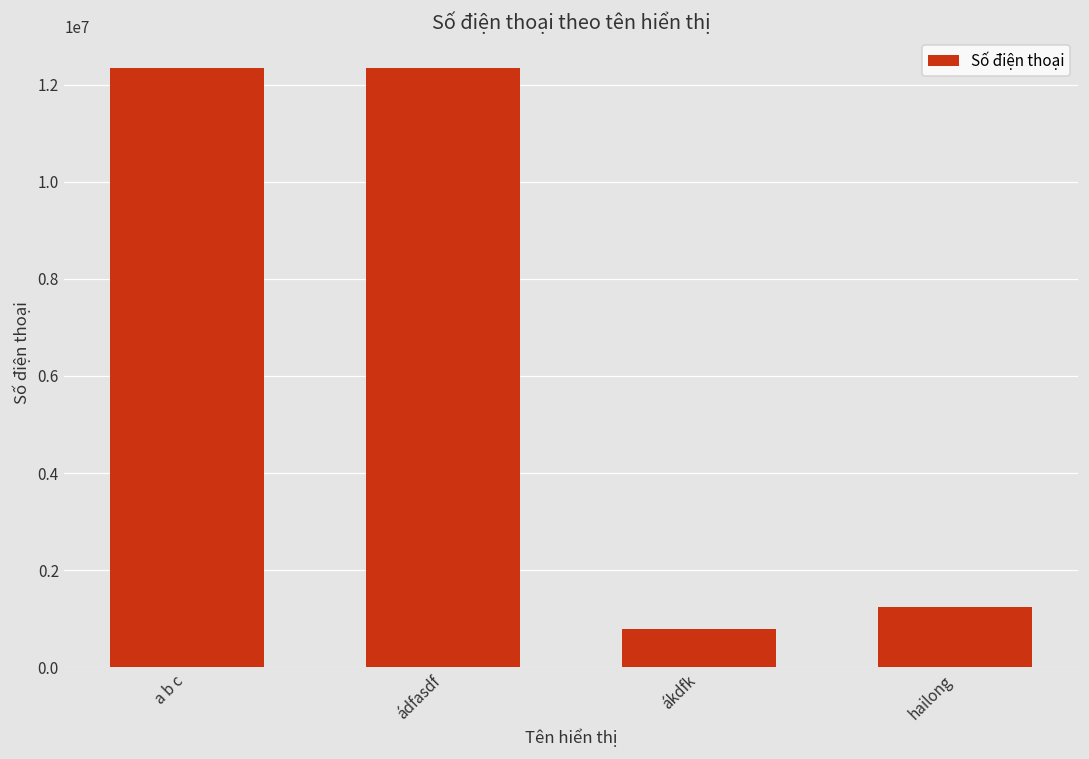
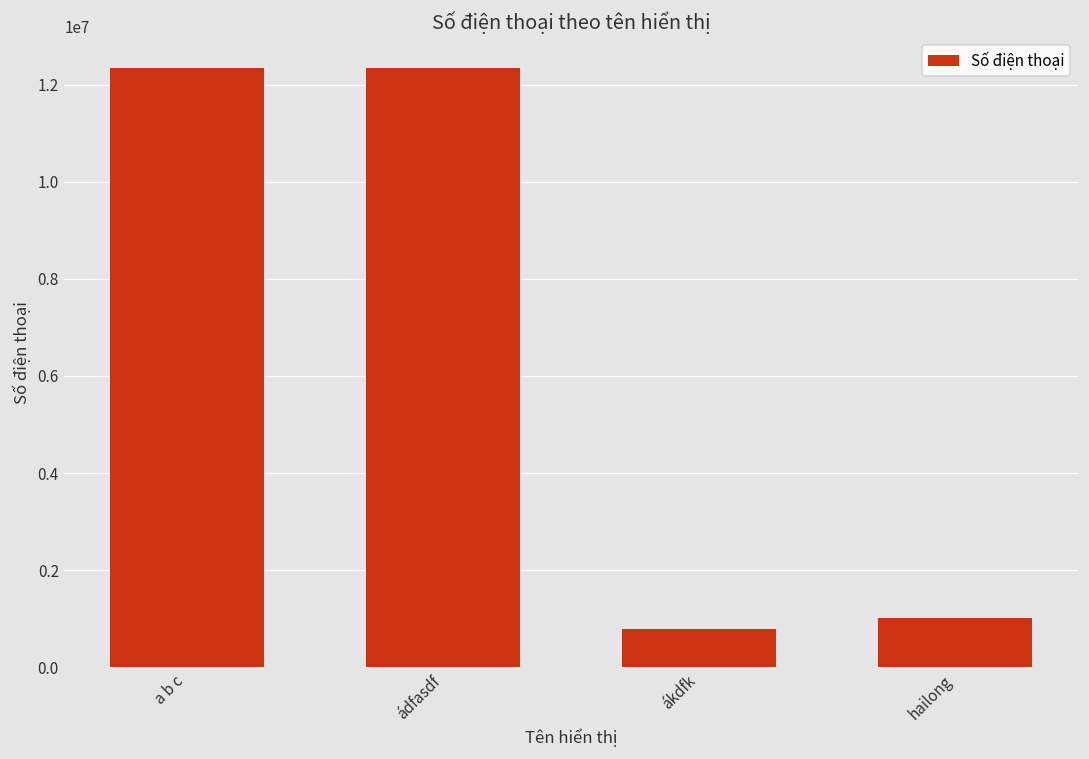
hailong: 1200000 -> 1000000
